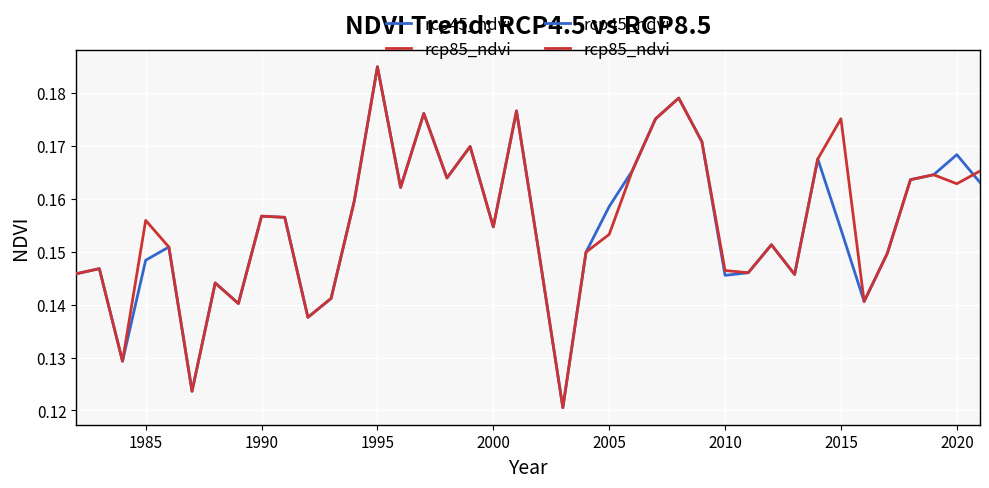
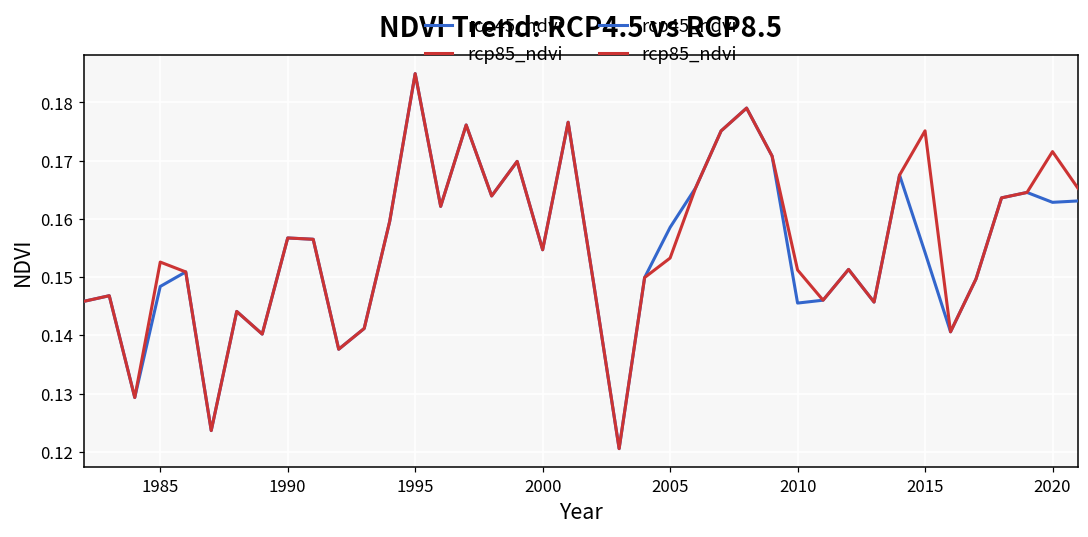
rcp85_ndvi, 1985: 0.156 -> 0.153
rcp85_ndvi, 2010: 0.146 -> 0.151
rcp45_ndvi, 2020: 0.168 -> 0.163
rcp85_ndvi, 2020: 0.163 -> 0.172
